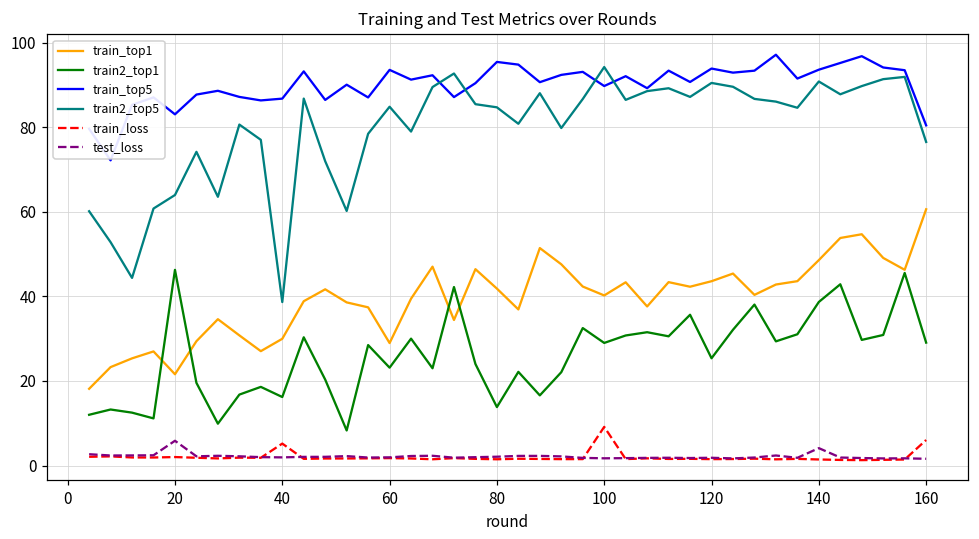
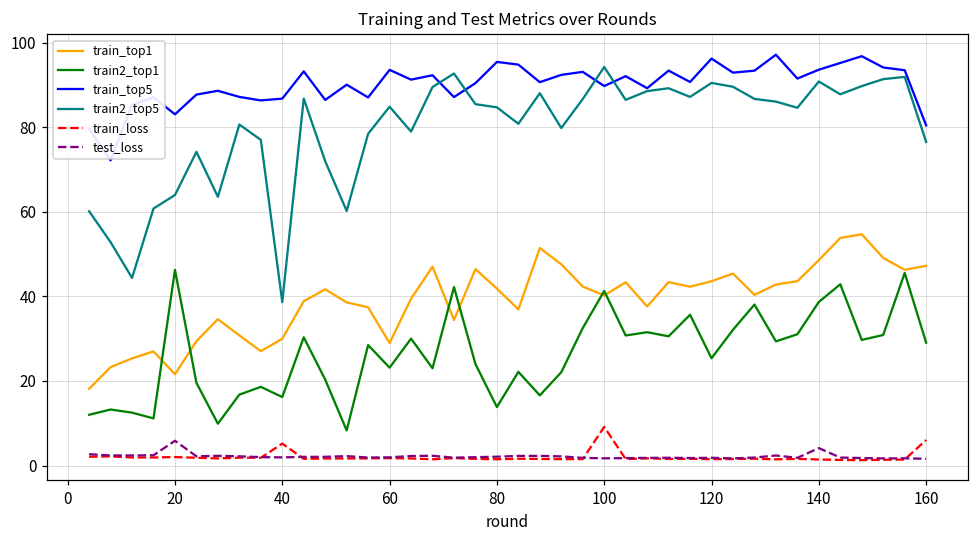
train2_top1, 100: 29 -> 41
train_top5, 120: 94 -> 96
train_top1, 160: 61 -> 47
